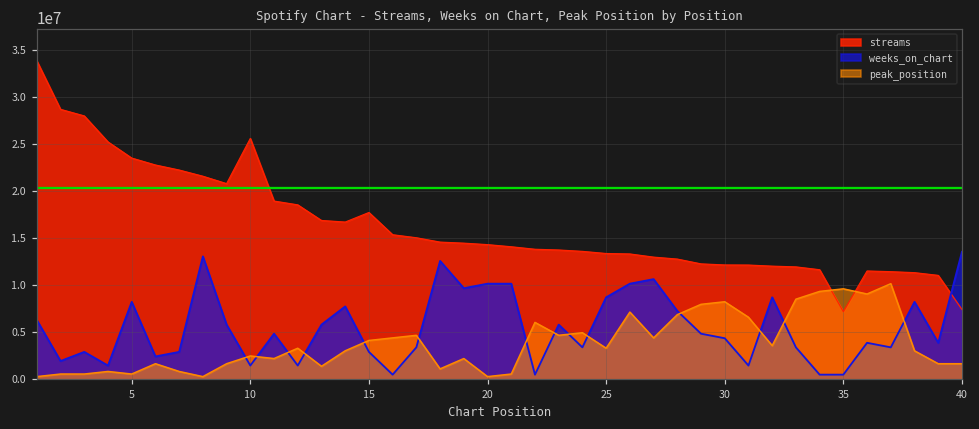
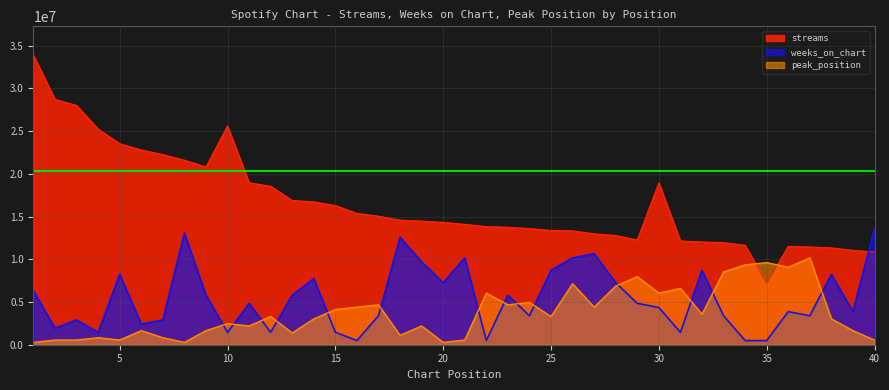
streams, 15: 18000000 -> 16000000
weeks_on_chart, 15: 3000000 -> 1000000
weeks_on_chart, 20: 10000000 -> 7000000
streams, 30: 12000000 -> 19000000
peak_position, 30: 8000000 -> 6000000
streams, 40: 7000000 -> 11000000
peak_position, 40: 2000000 -> 1000000
